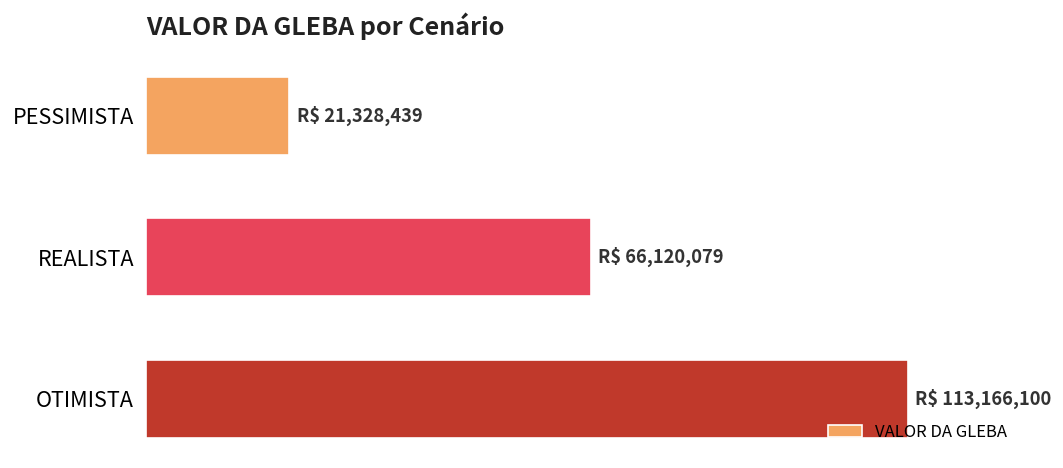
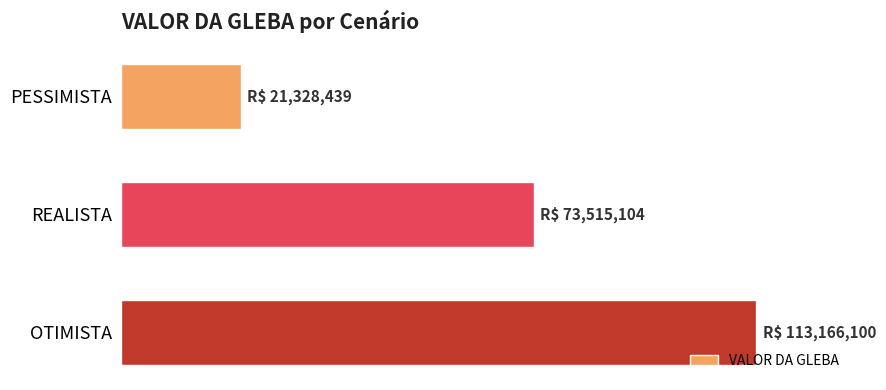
REALISTA: 66,120,079 -> 73,515,104
